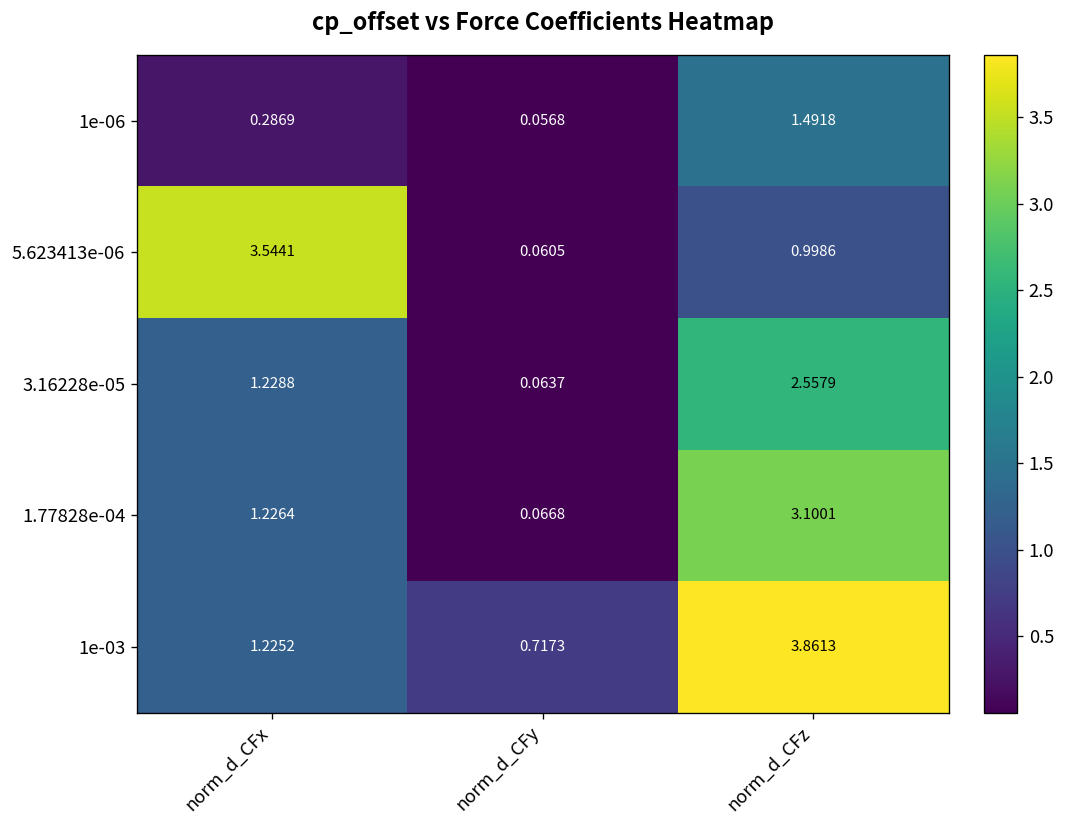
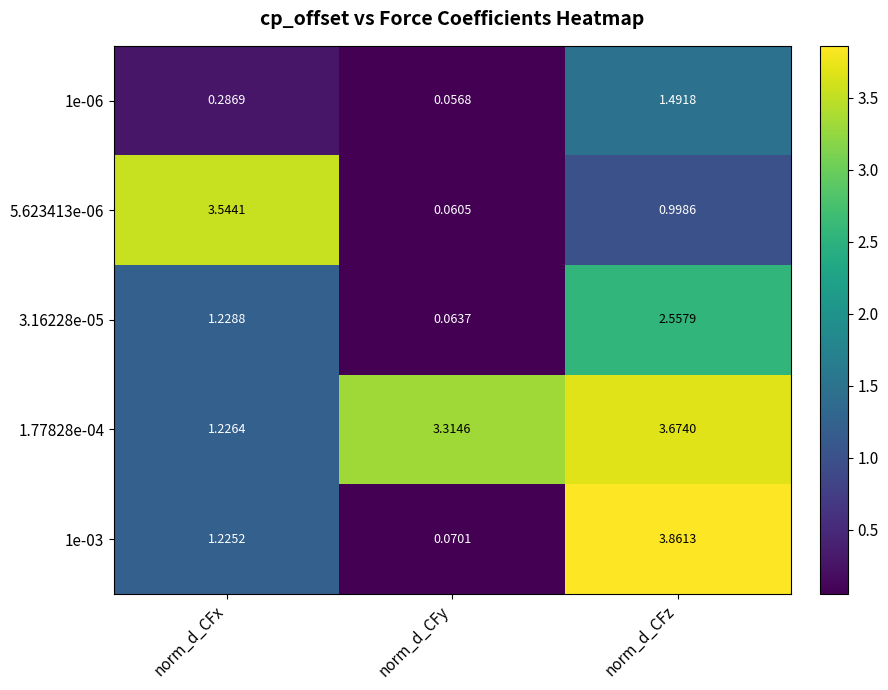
1.77828e-04, norm_d_CFy: 0.0668 -> 3.3146
1.77828e-04, norm_d_CFz: 3.1001 -> 3.6740
1e-03, norm_d_CFy: 0.7173 -> 0.0701
